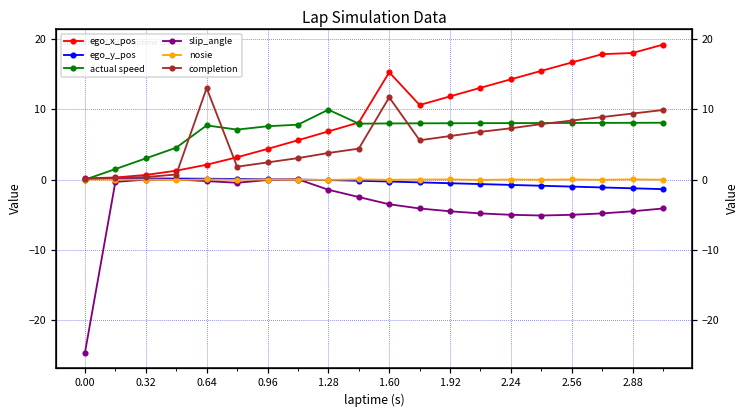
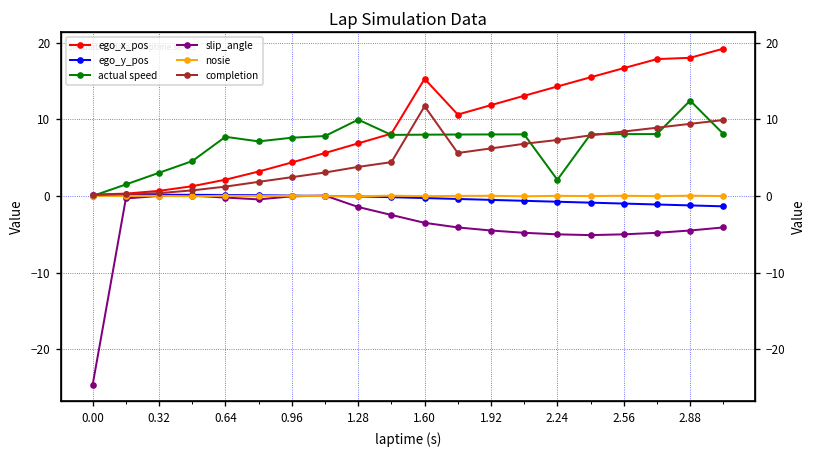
completion, 0.64: 13 -> 1
actual speed, 2.24: 8 -> 2
actual speed, 2.88: 8 -> 12
